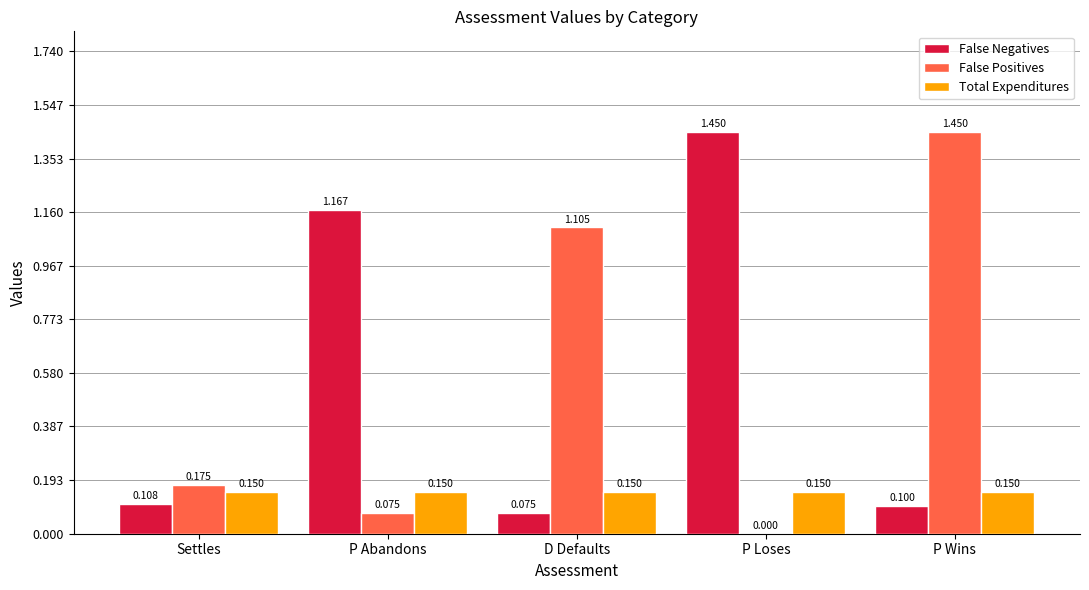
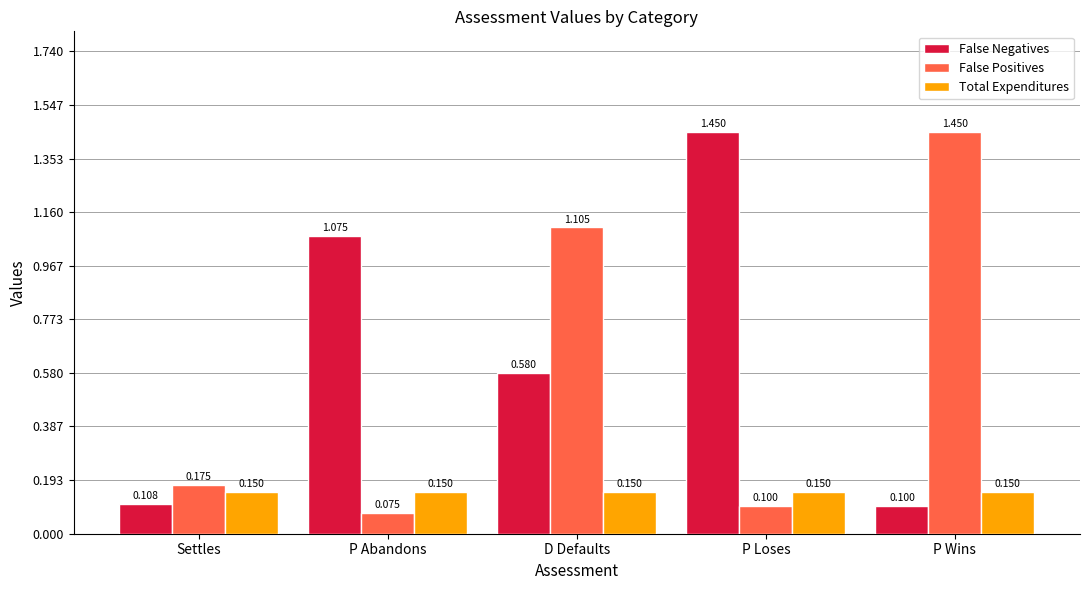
False Negatives, P Abandons: 1.167 -> 1.075
False Negatives, D Defaults: 0.075 -> 0.580
False Positives, P Loses: 0.000 -> 0.100
